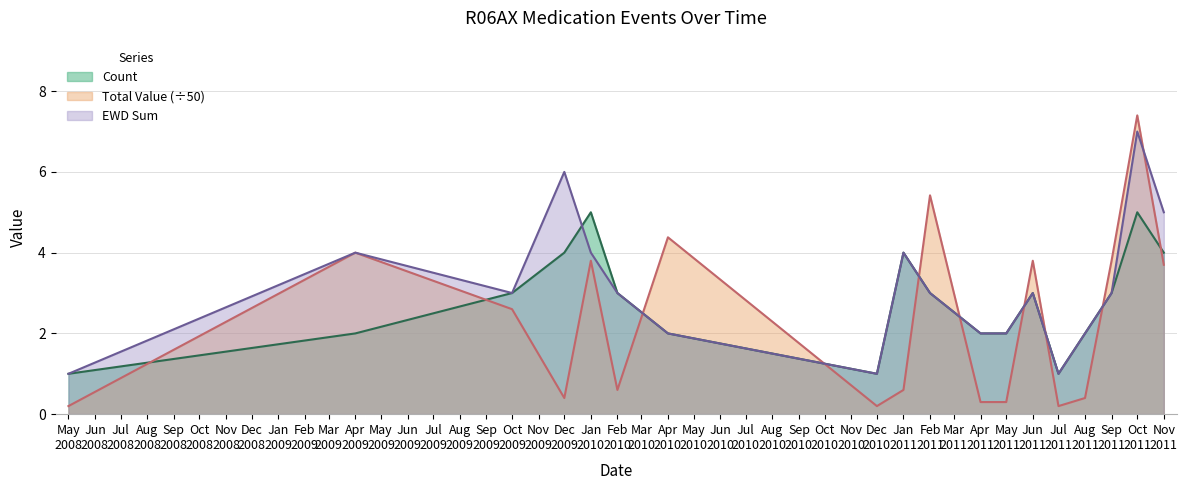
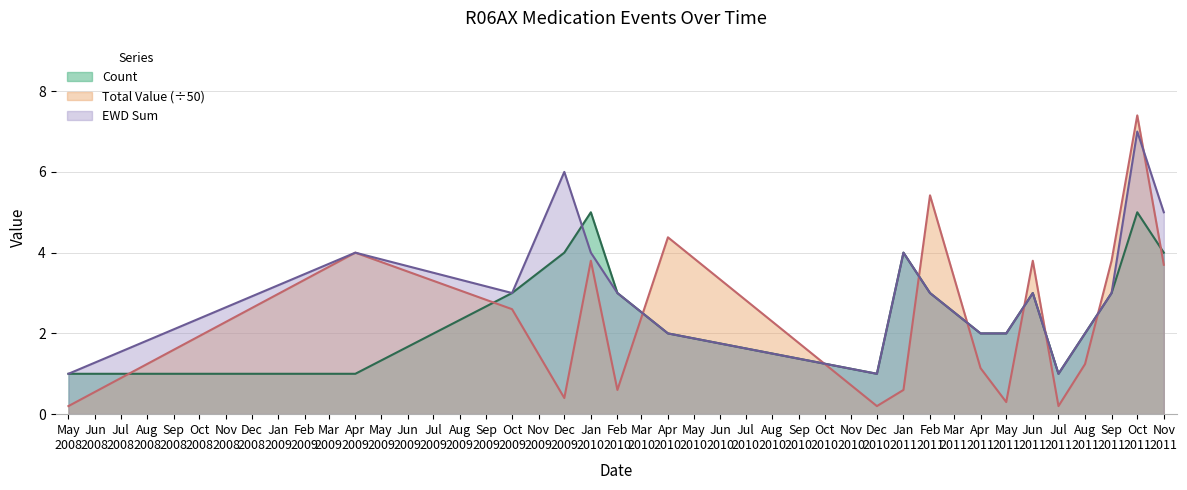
Count, Apr 2009: 2 -> 1
Total Value (÷50), Apr 2011: 0.3 -> 1.1
Total Value (÷50), Aug 2011: 0.4 -> 1.2
